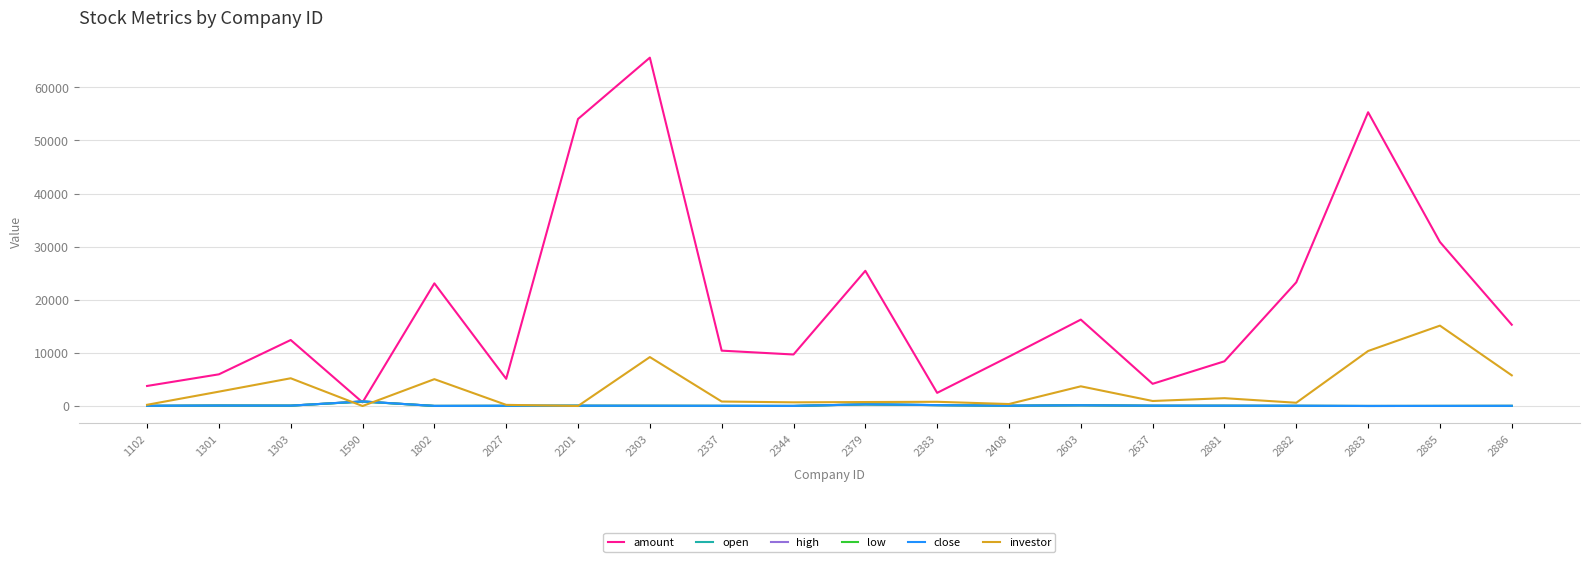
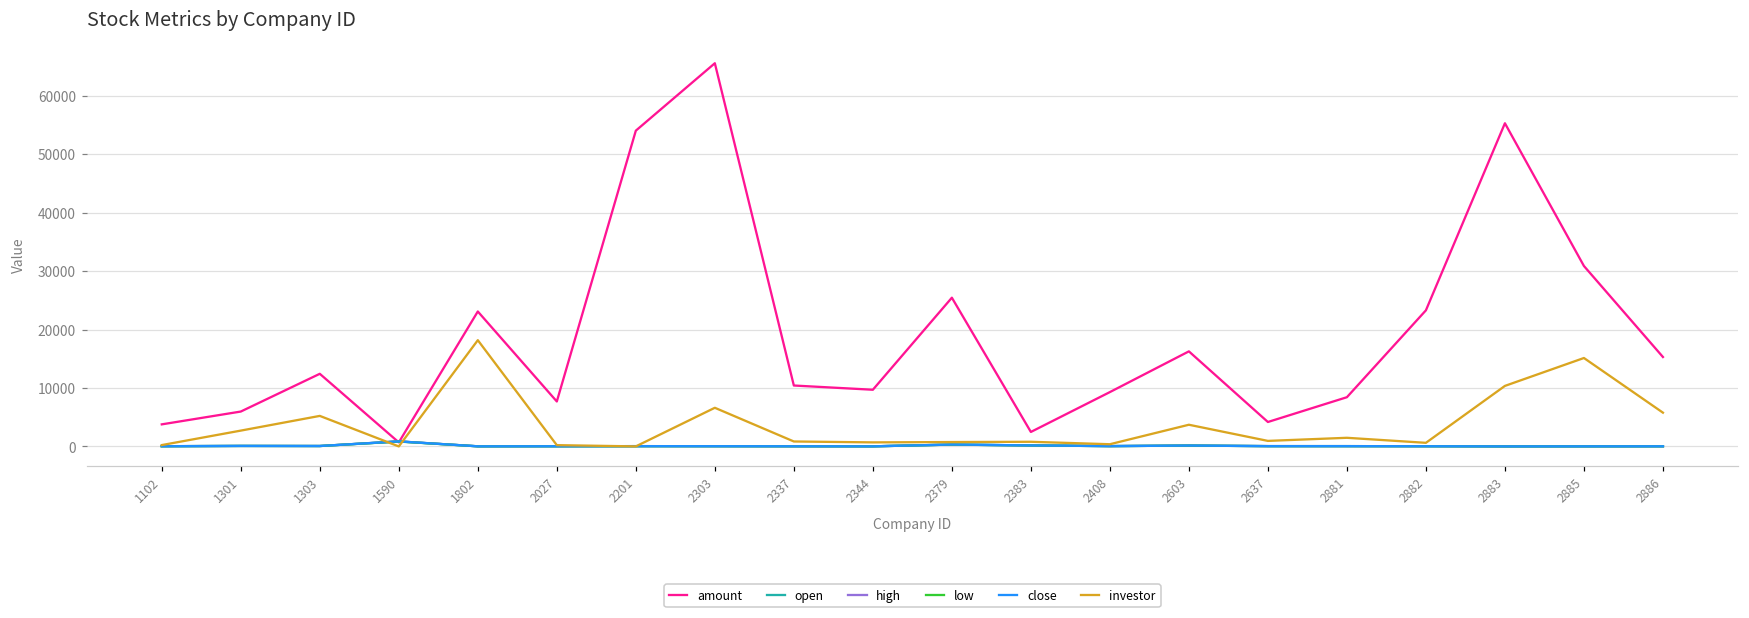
investor, 1802: 5000 -> 18000
amount, 2027: 5000 -> 8000
investor, 2303: 9000 -> 7000
